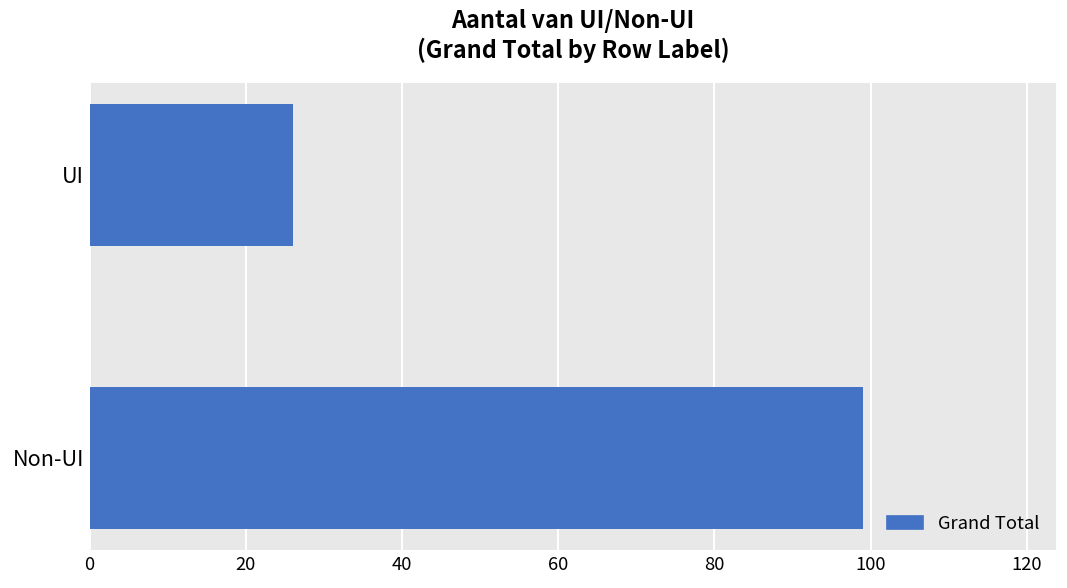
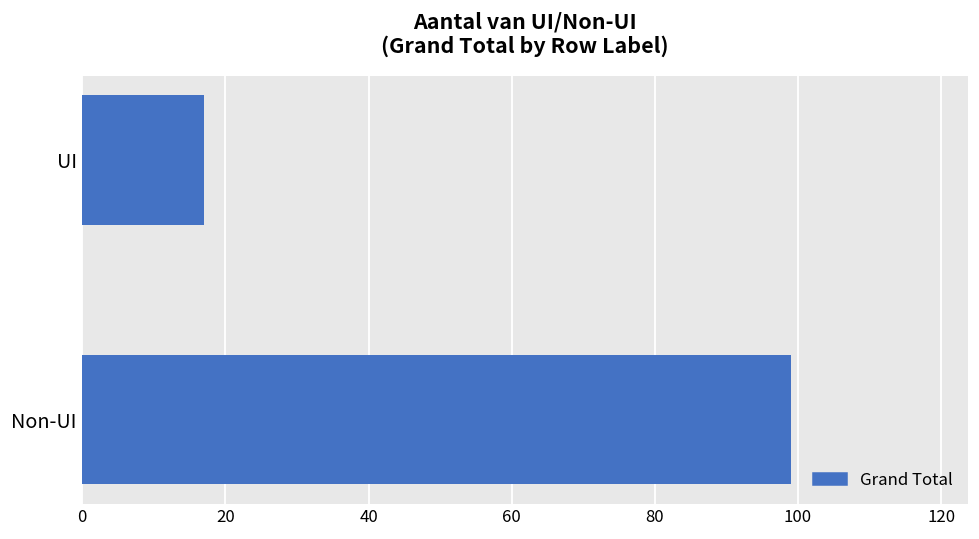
UI: 26 -> 17
